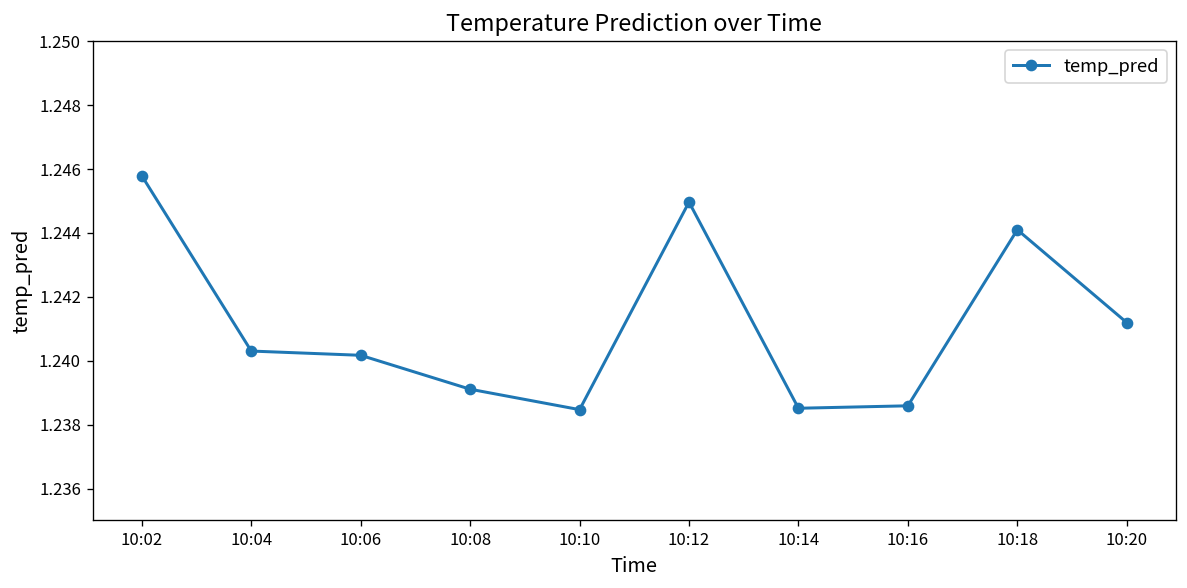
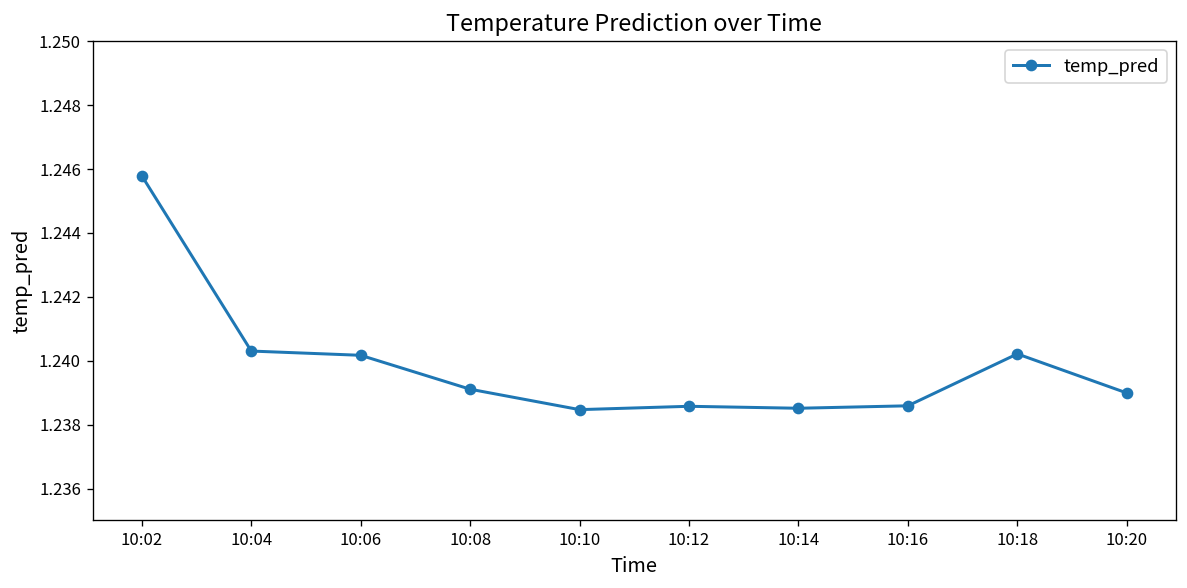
10:12: 1.2450 -> 1.2386
10:18: 1.2441 -> 1.2402
10:20: 1.2412 -> 1.2390
